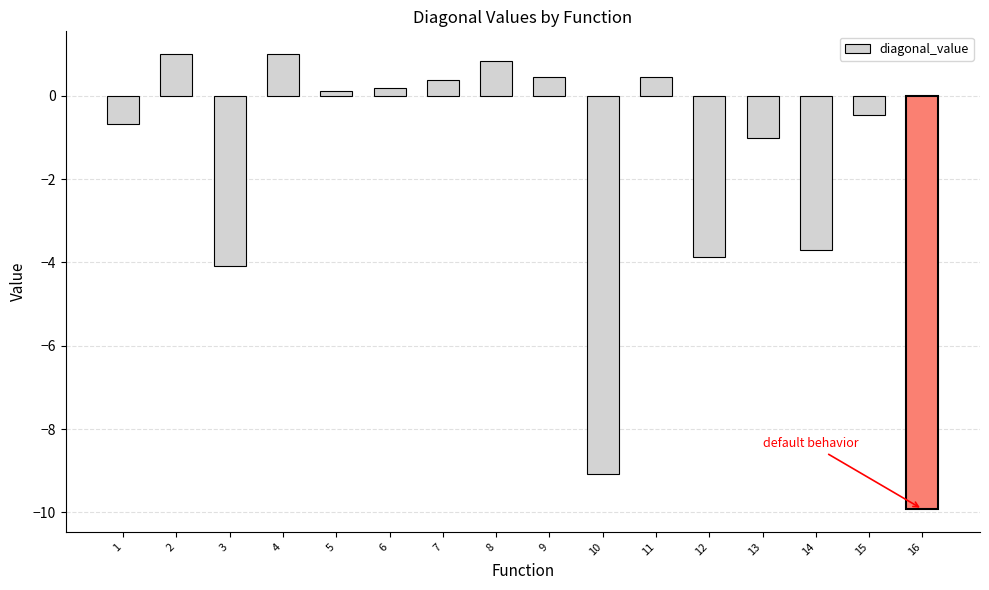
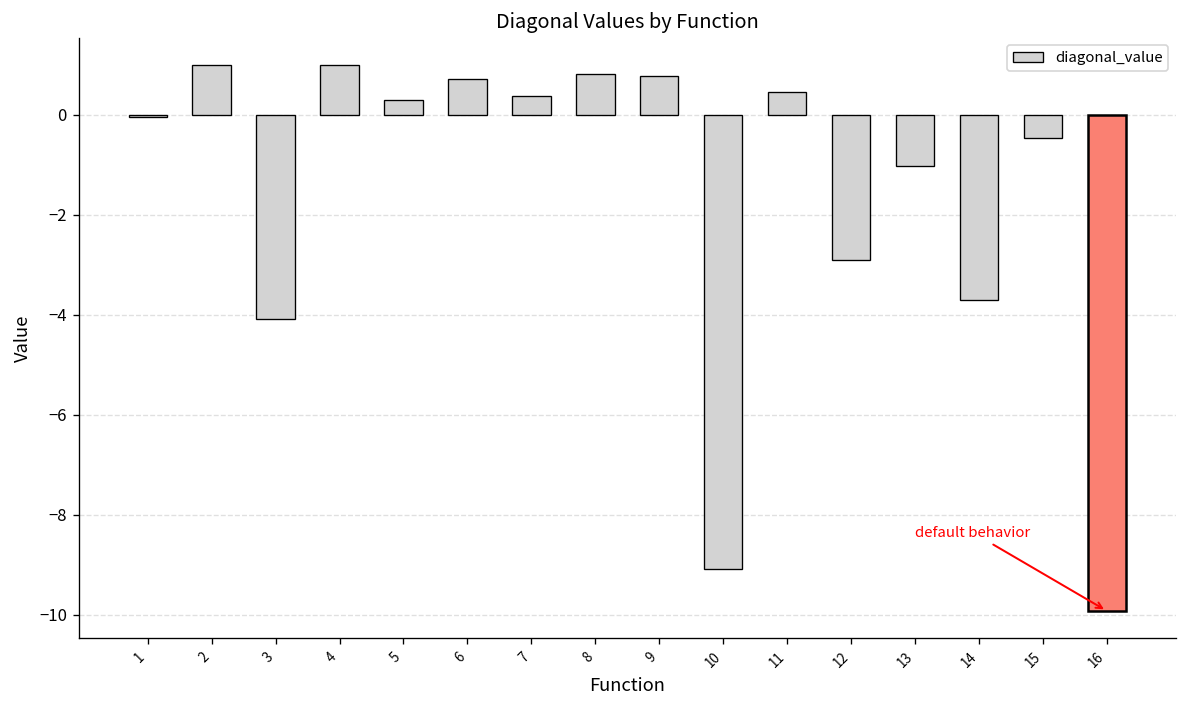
1: -0.7 -> 0.0
5: 0.1 -> 0.3
6: 0.2 -> 0.7
9: 0.5 -> 0.8
12: -3.9 -> -2.9
